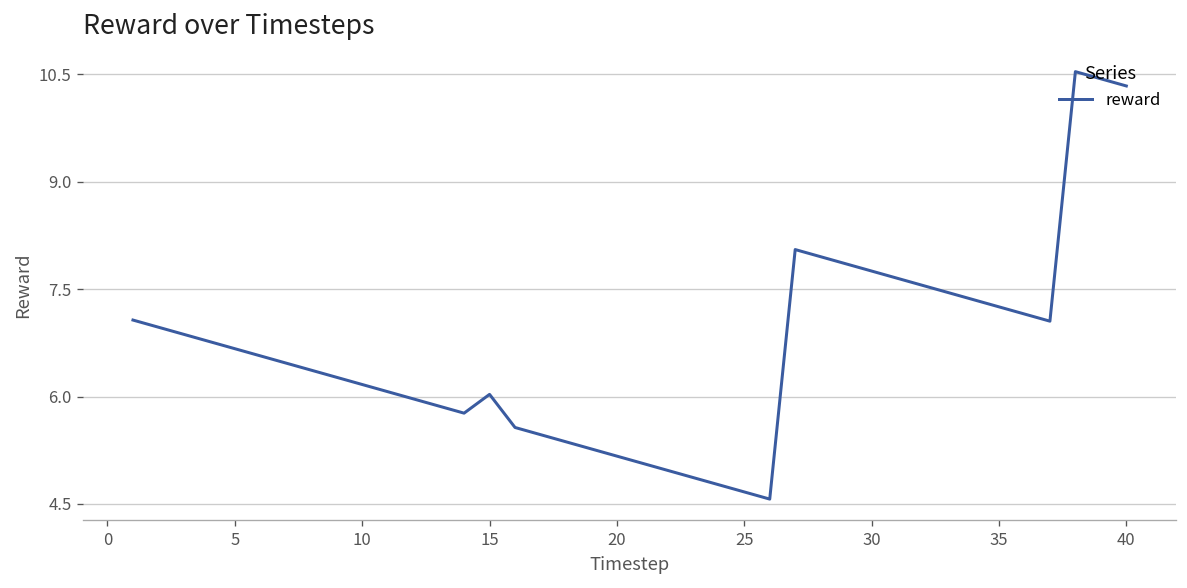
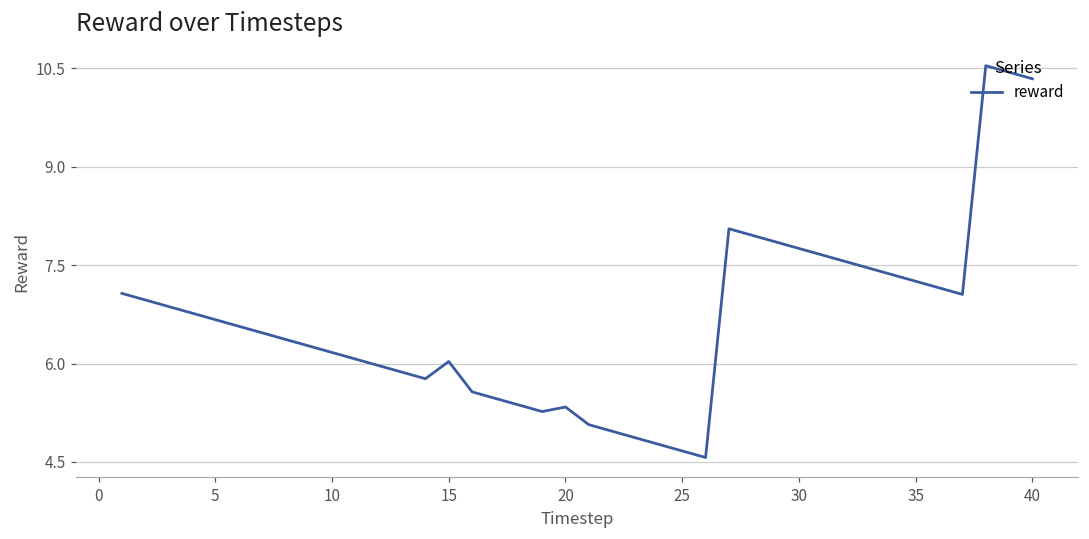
20: 5.2 -> 5.3
